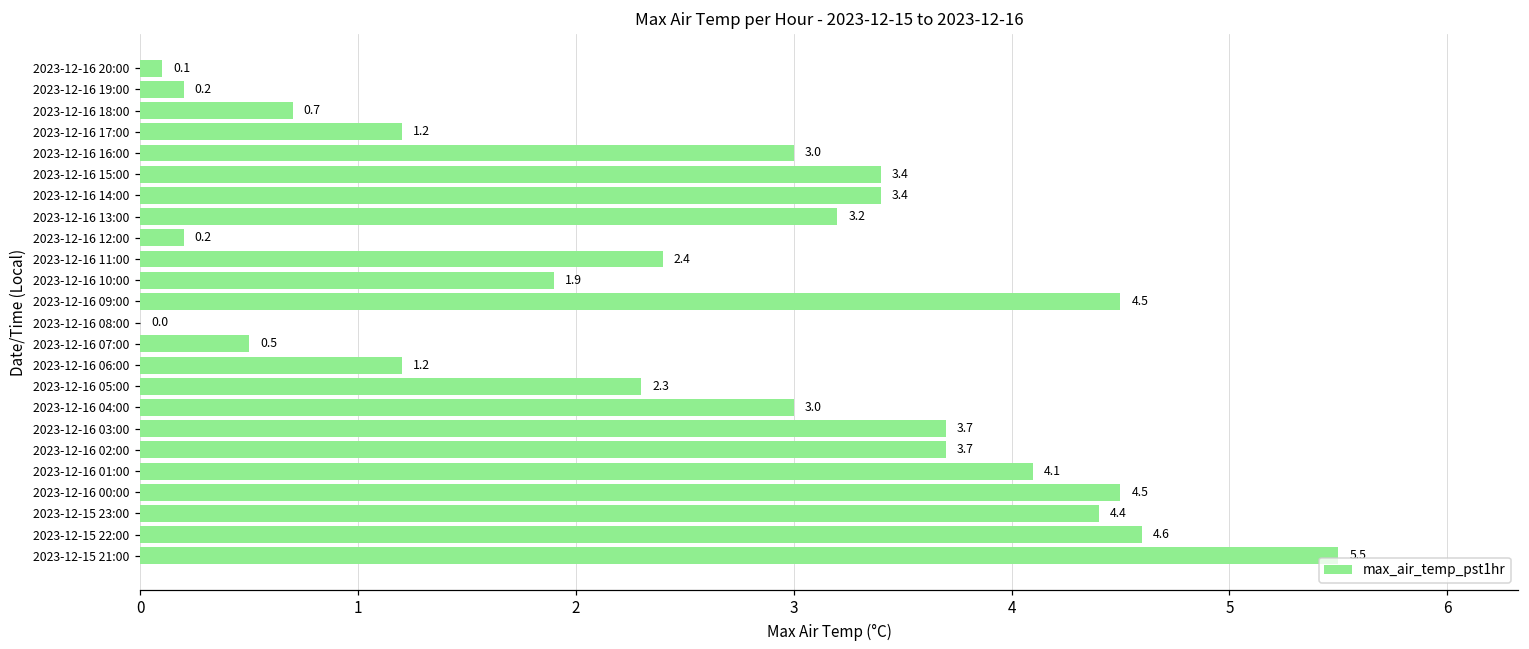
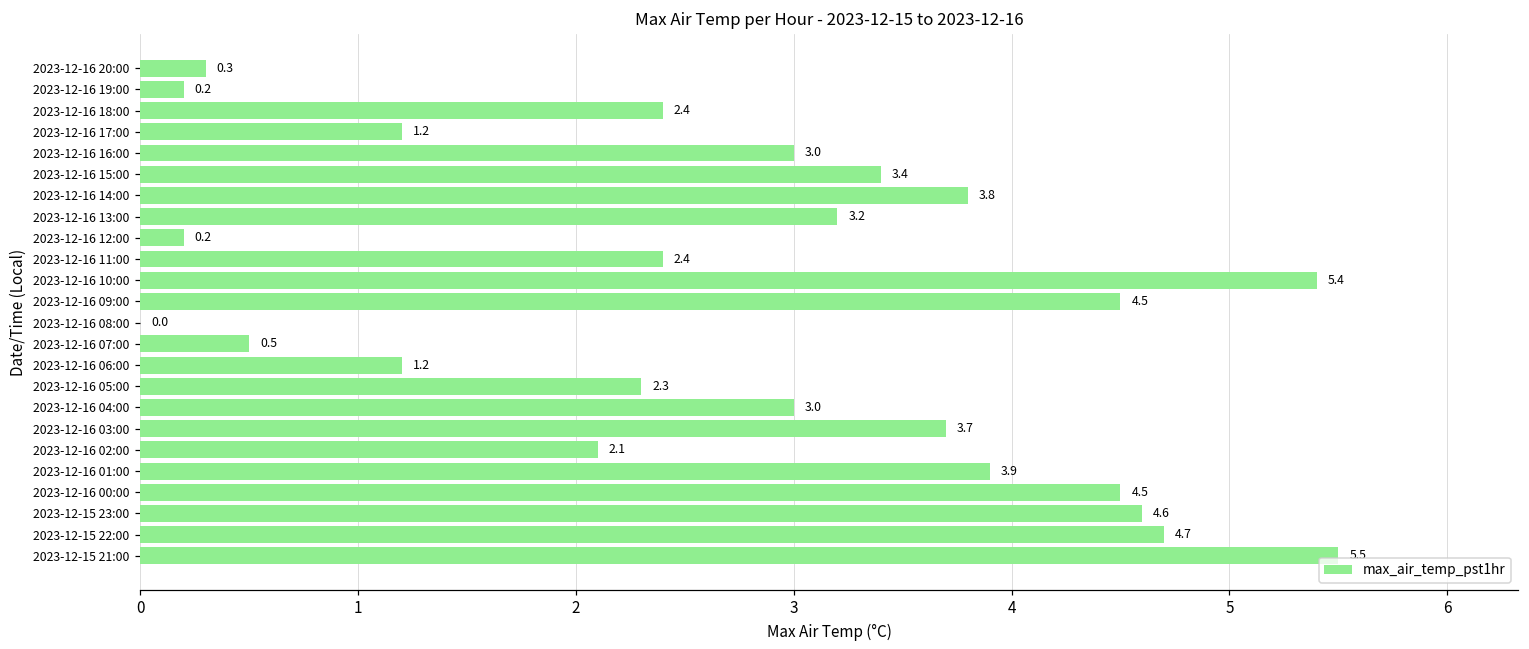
2023-12-16 20:00: 0.1 -> 0.3
2023-12-16 18:00: 0.7 -> 2.4
2023-12-16 14:00: 3.4 -> 3.8
2023-12-16 10:00: 1.9 -> 5.4
2023-12-16 02:00: 3.7 -> 2.1
2023-12-16 01:00: 4.1 -> 3.9
2023-12-15 23:00: 4.4 -> 4.6
2023-12-15 22:00: 4.6 -> 4.7
